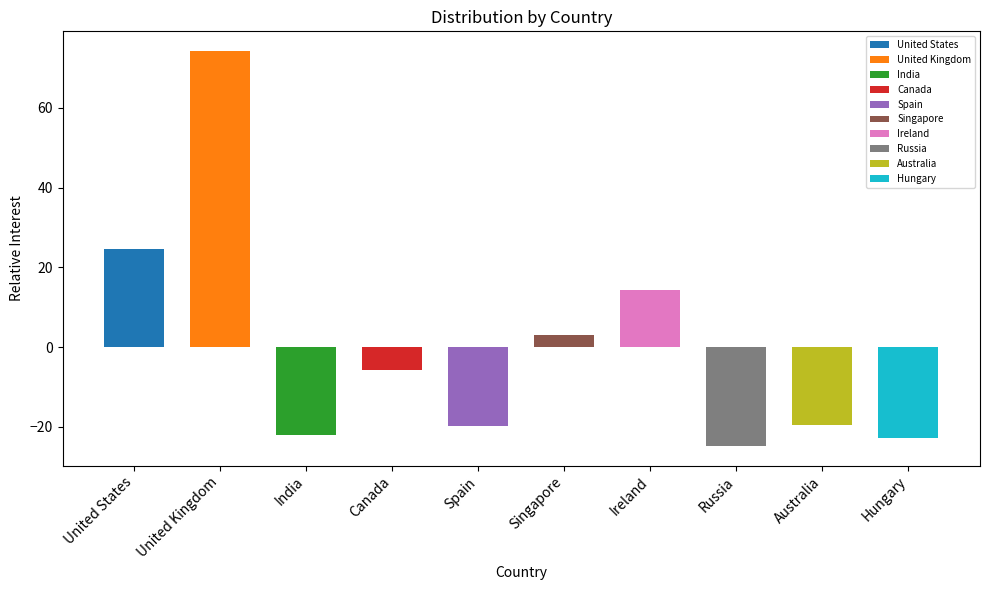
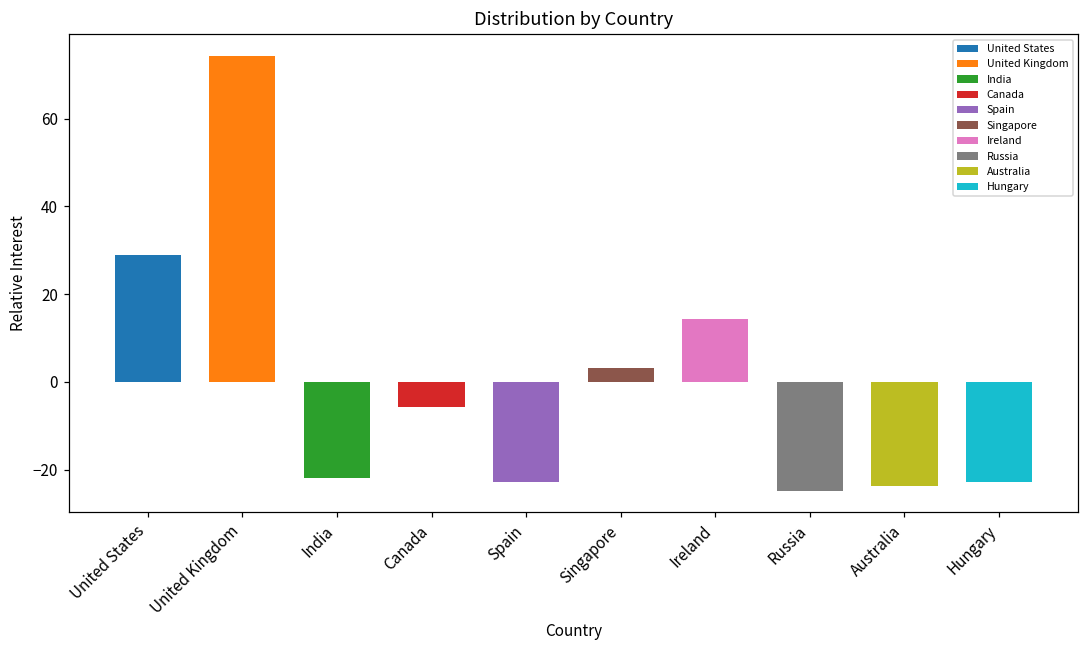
United States: 25 -> 29
Spain: -20 -> -23
Australia: -19 -> -24
